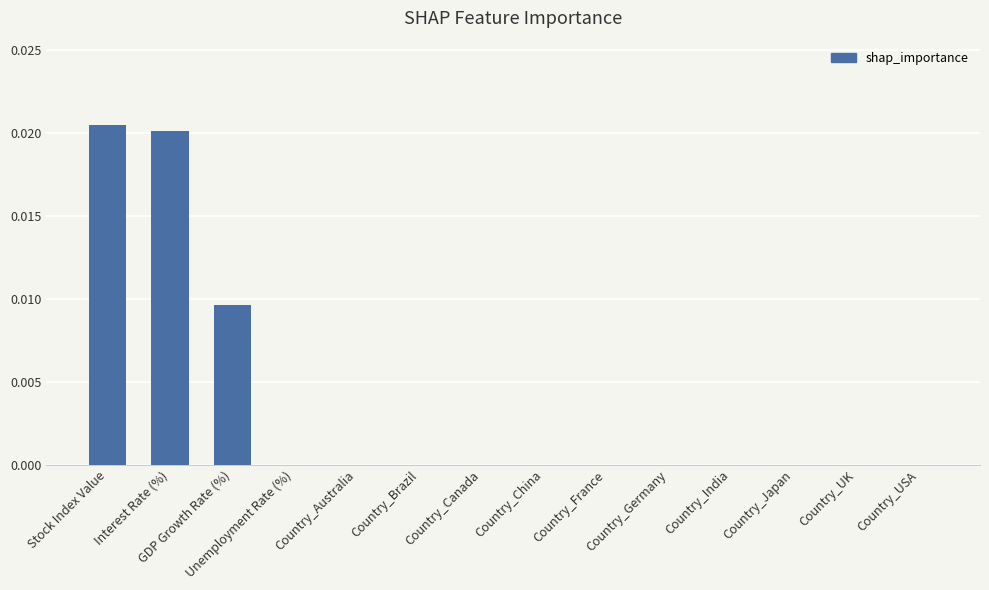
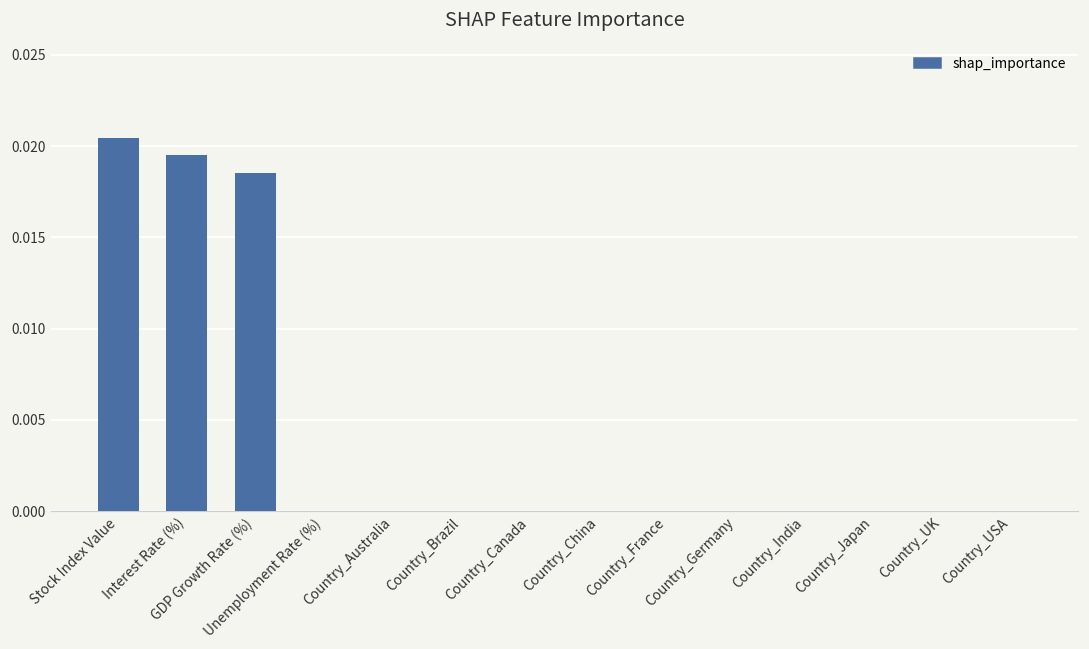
Interest Rate (%): 0.0201 -> 0.0195
GDP Growth Rate (%): 0.0096 -> 0.0185
